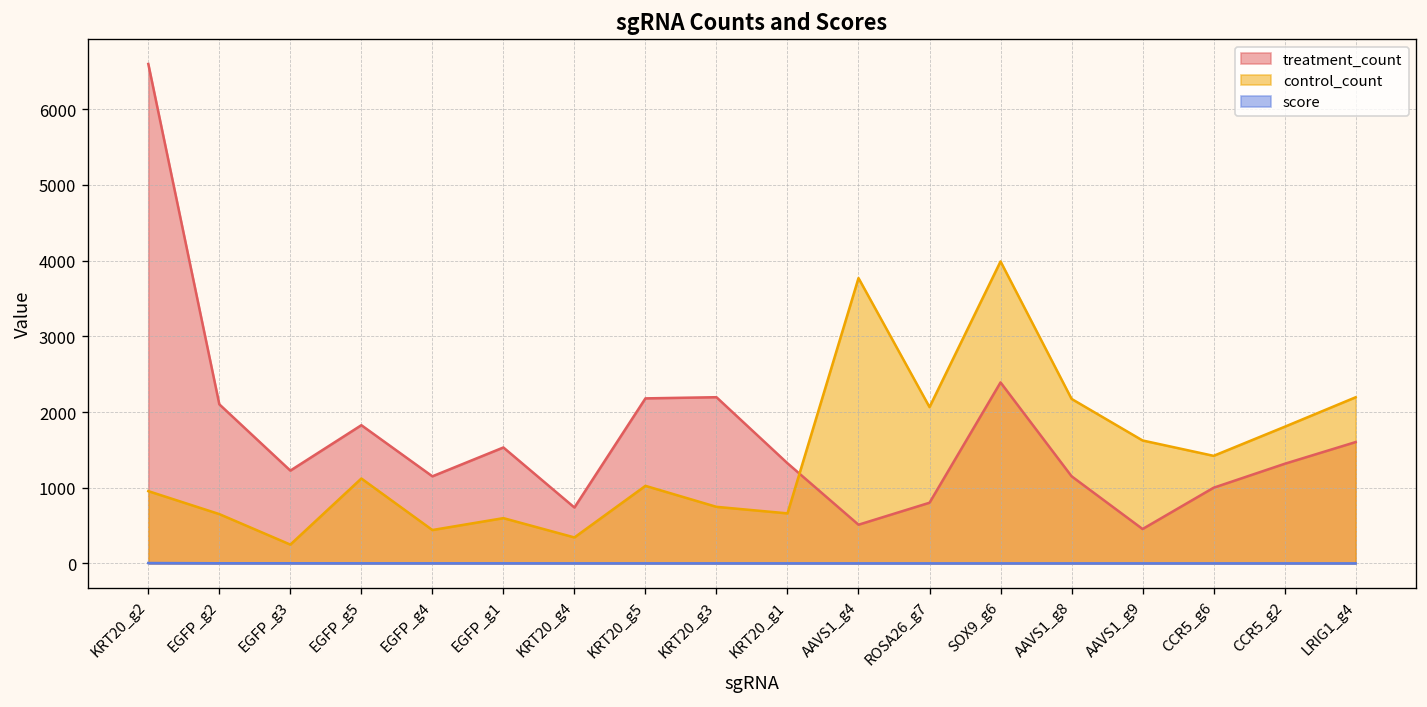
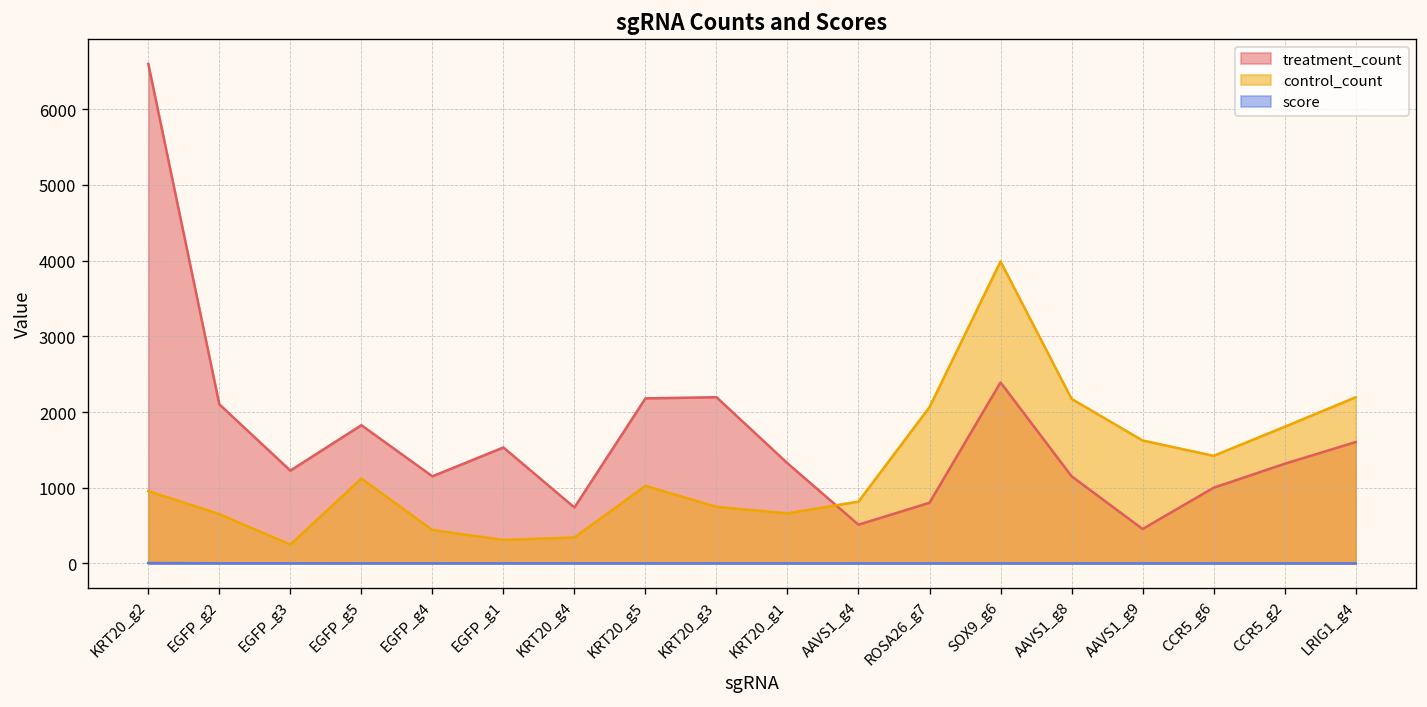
control_count, EGFP_g1: 600 -> 300
control_count, AAVS1_g4: 3800 -> 800
